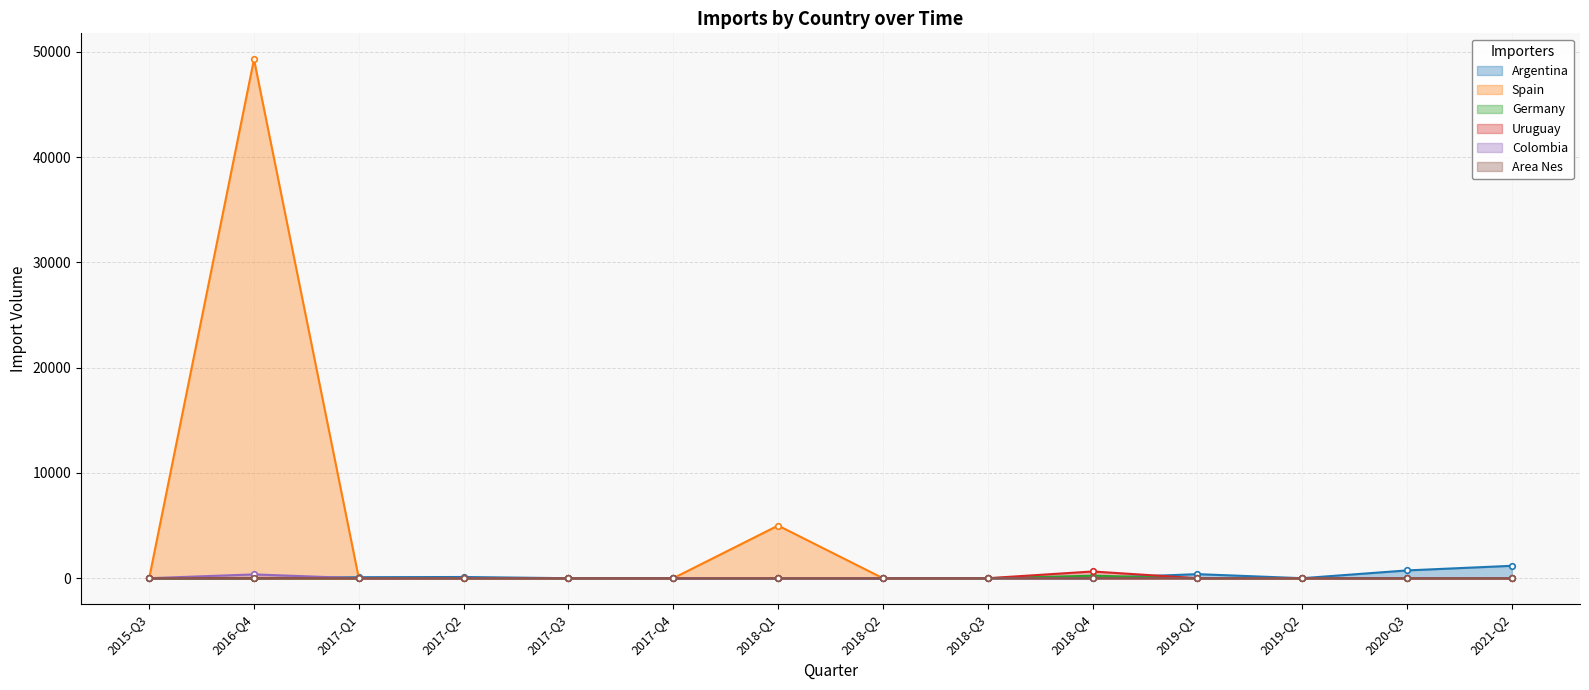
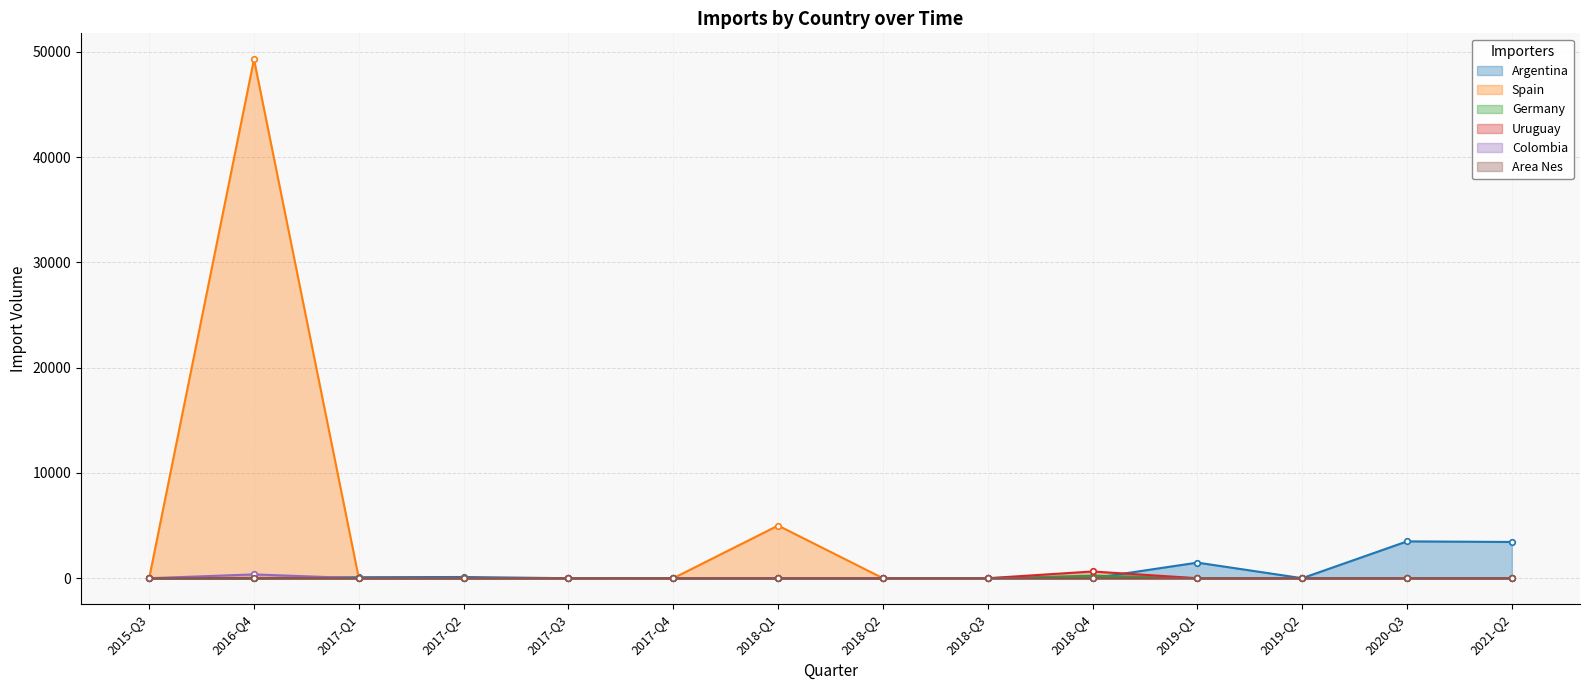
Argentina, 2019-Q1: 400 -> 1500
Argentina, 2020-Q3: 700 -> 3500
Argentina, 2021-Q2: 1200 -> 3400
